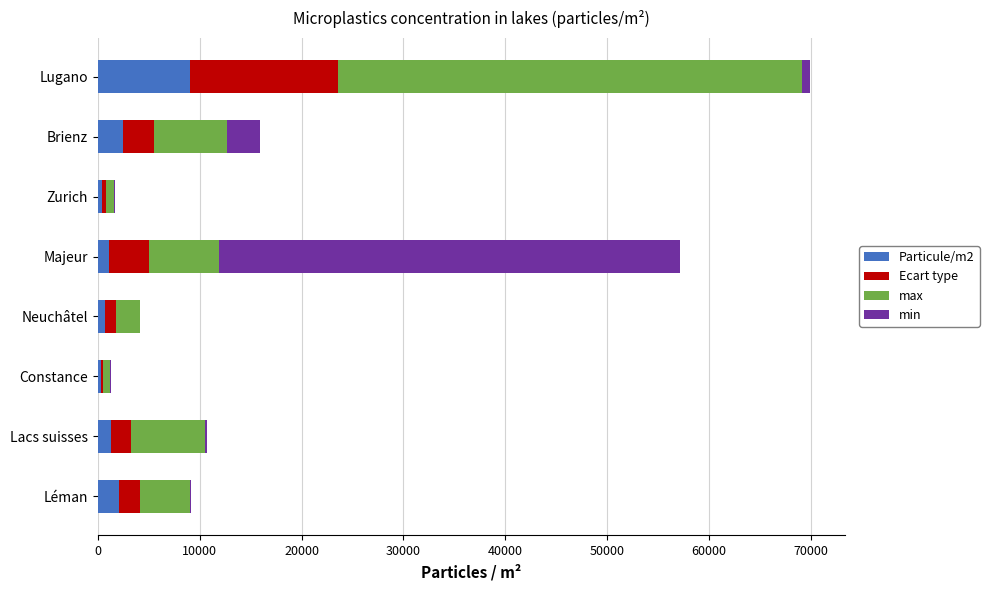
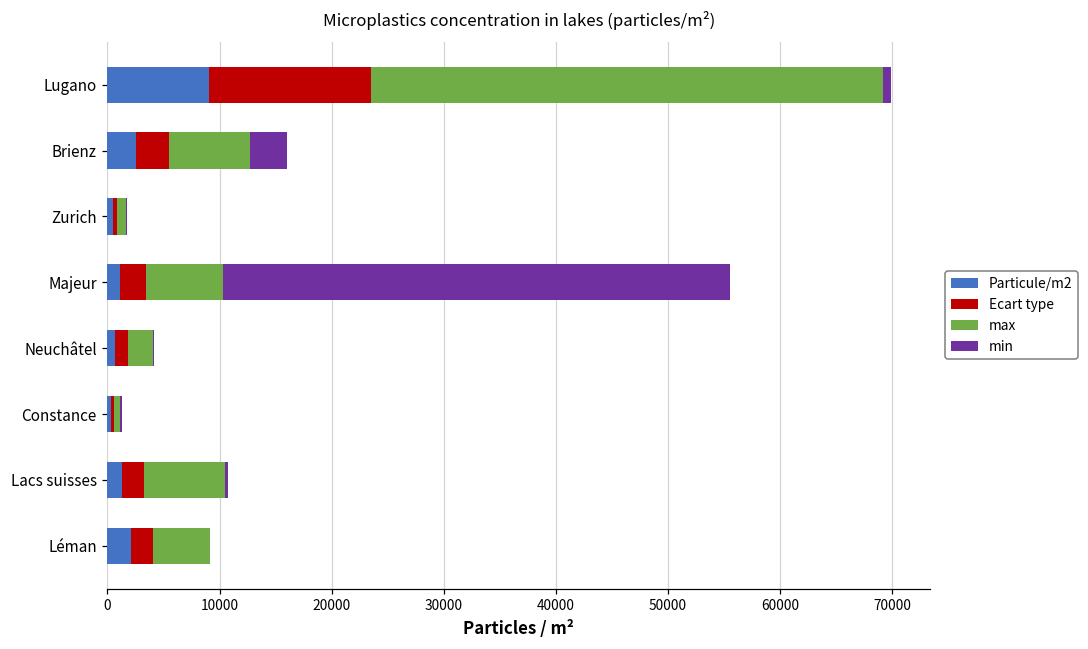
Ecart type, Majeur: 3900 -> 2300
